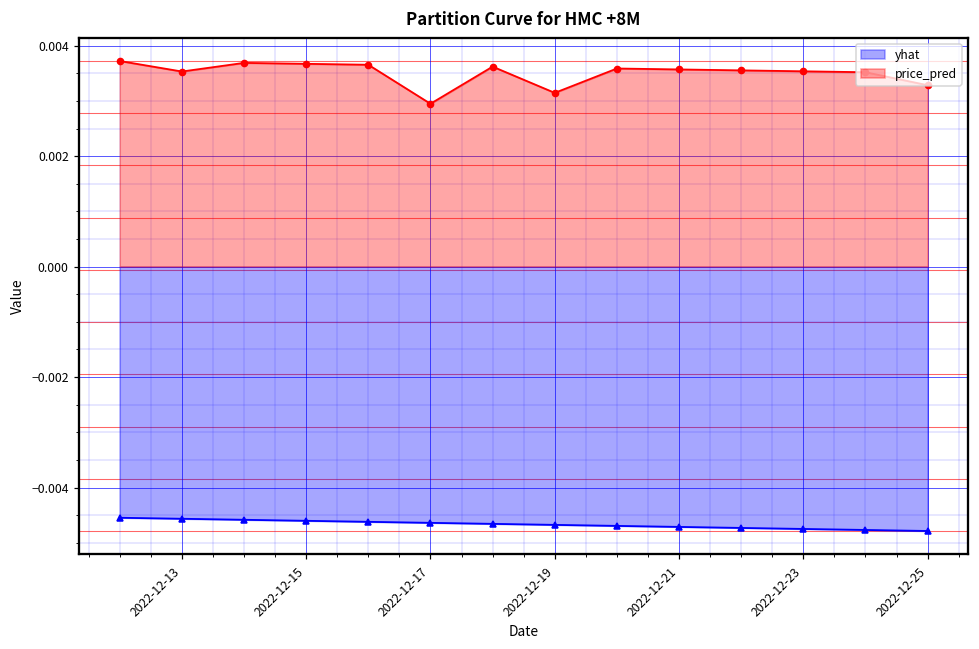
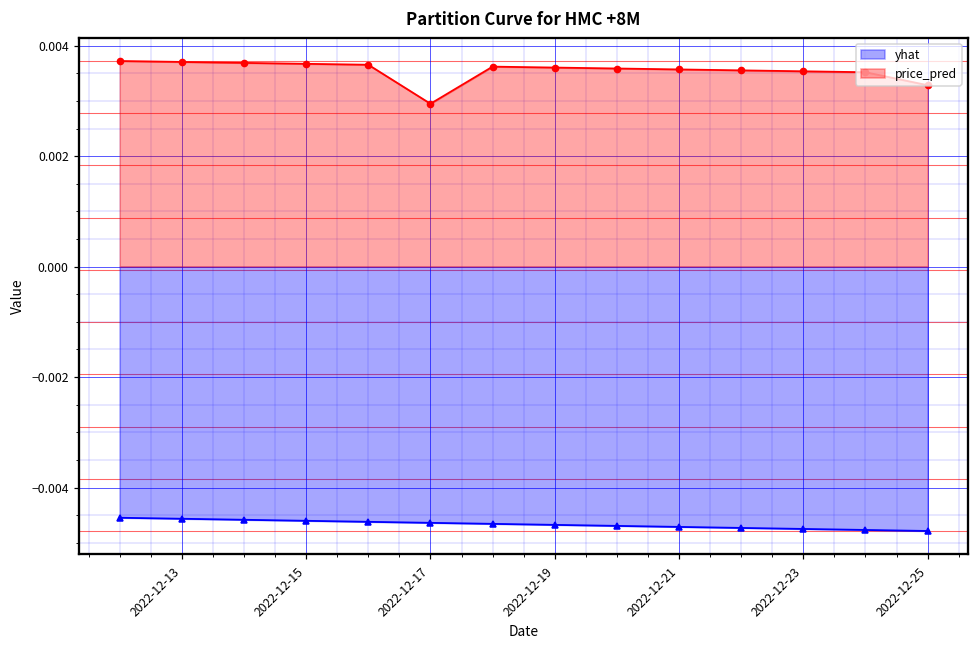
price_pred, 2022-12-13: 0.0035 -> 0.0037
price_pred, 2022-12-19: 0.0031 -> 0.0036
